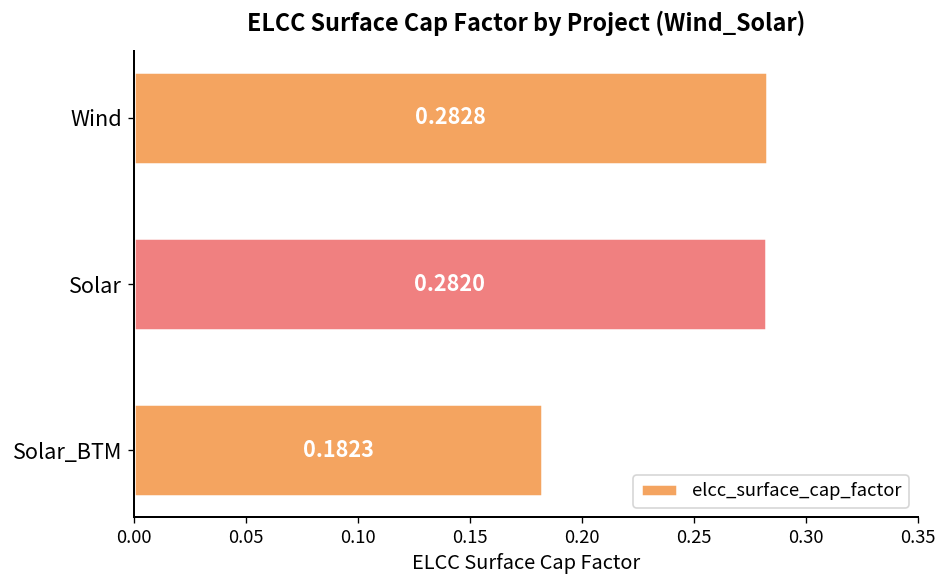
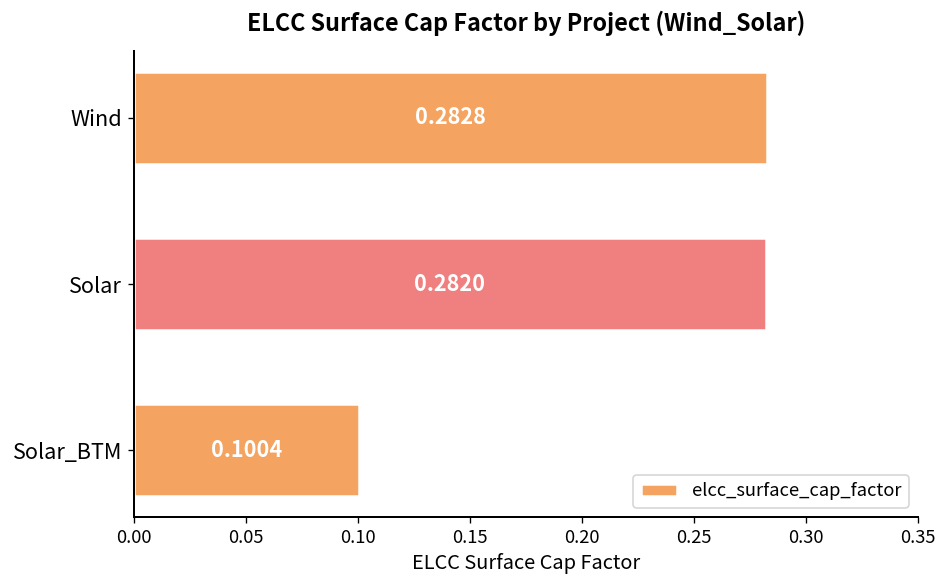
Solar_BTM: 0.1823 -> 0.1004
